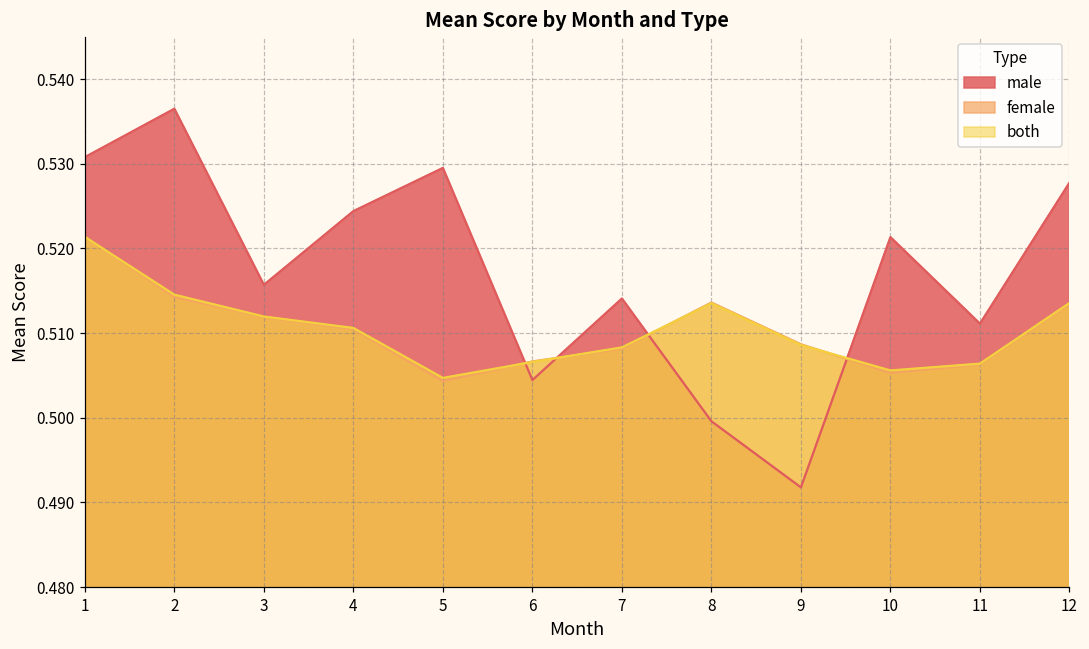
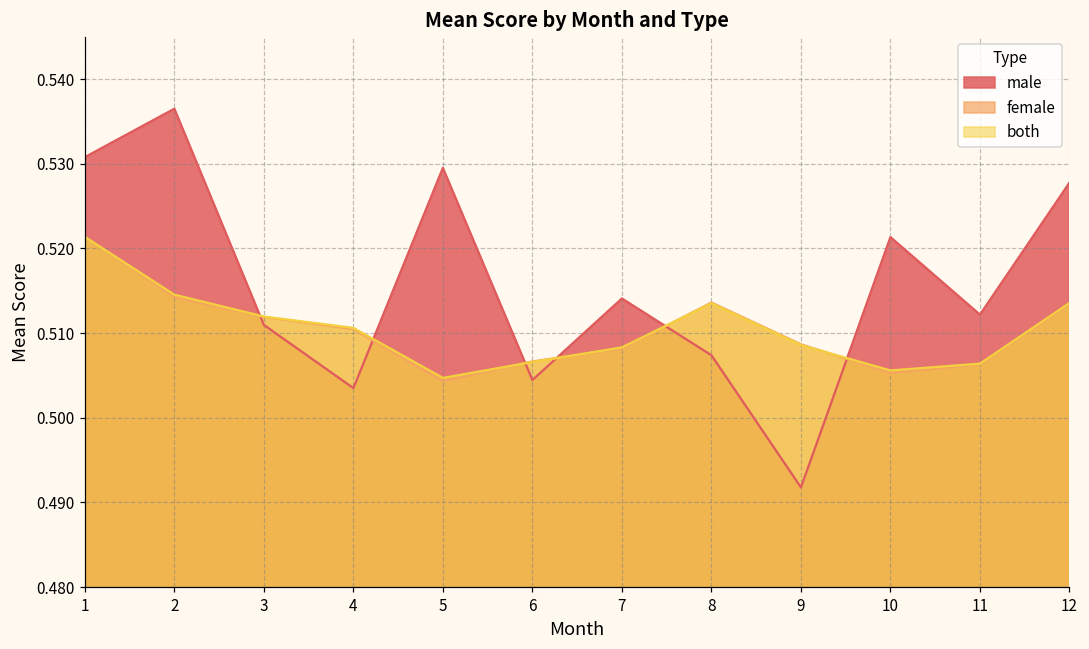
male, 3: 0.516 -> 0.511
male, 4: 0.524 -> 0.503
male, 8: 0.500 -> 0.507
male, 11: 0.511 -> 0.512
